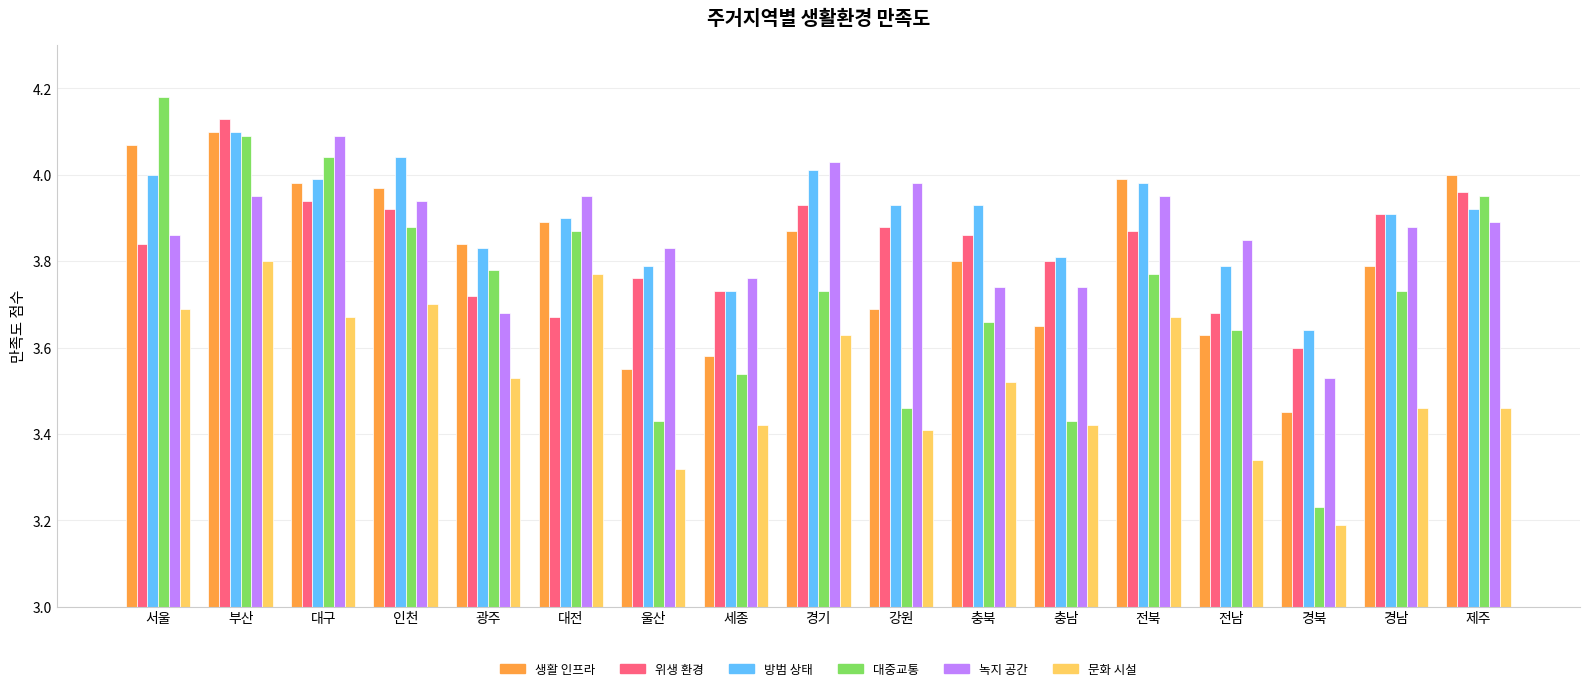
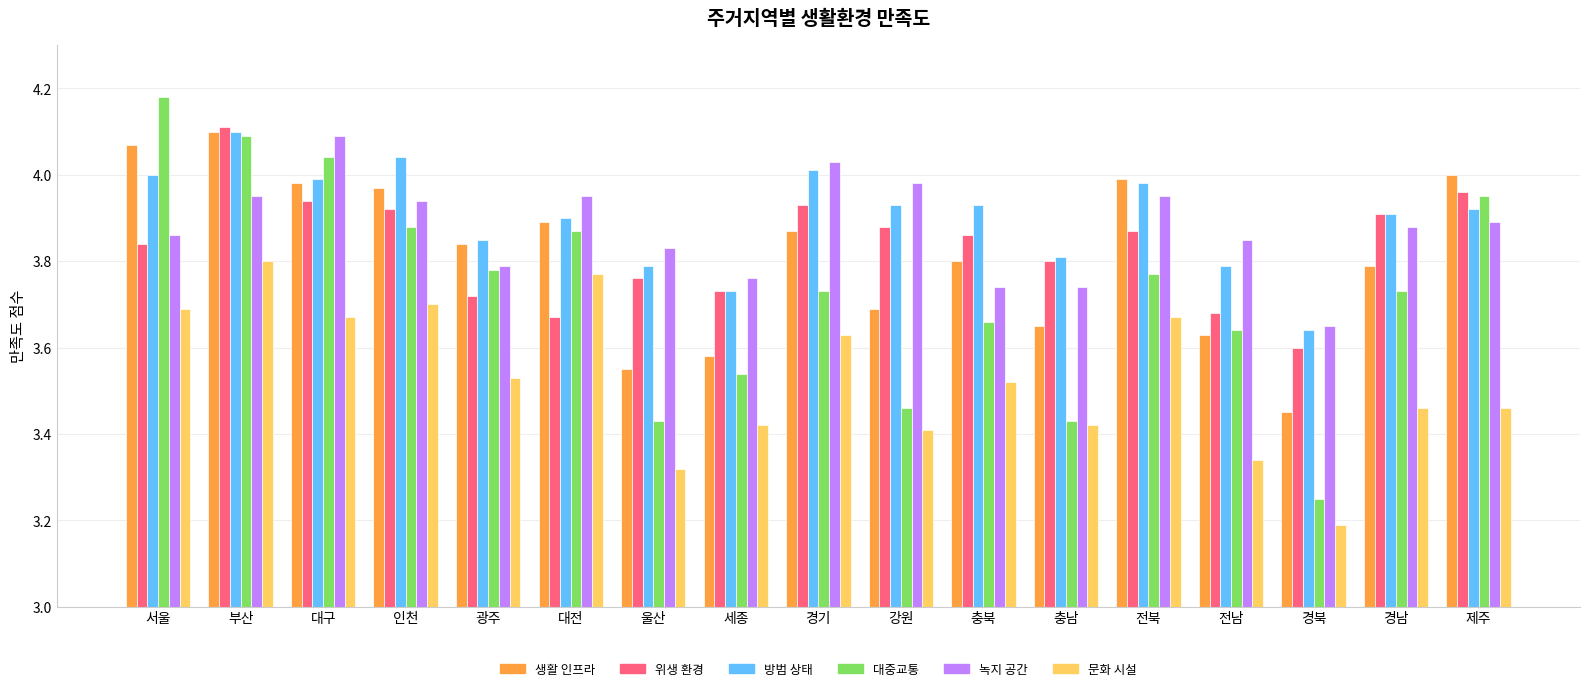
위생 환경, 부산: 4.13 -> 4.11
방범 상태, 광주: 3.83 -> 3.85
녹지 공간, 광주: 3.68 -> 3.79
대중교통, 경북: 3.23 -> 3.25
녹지 공간, 경북: 3.53 -> 3.65
